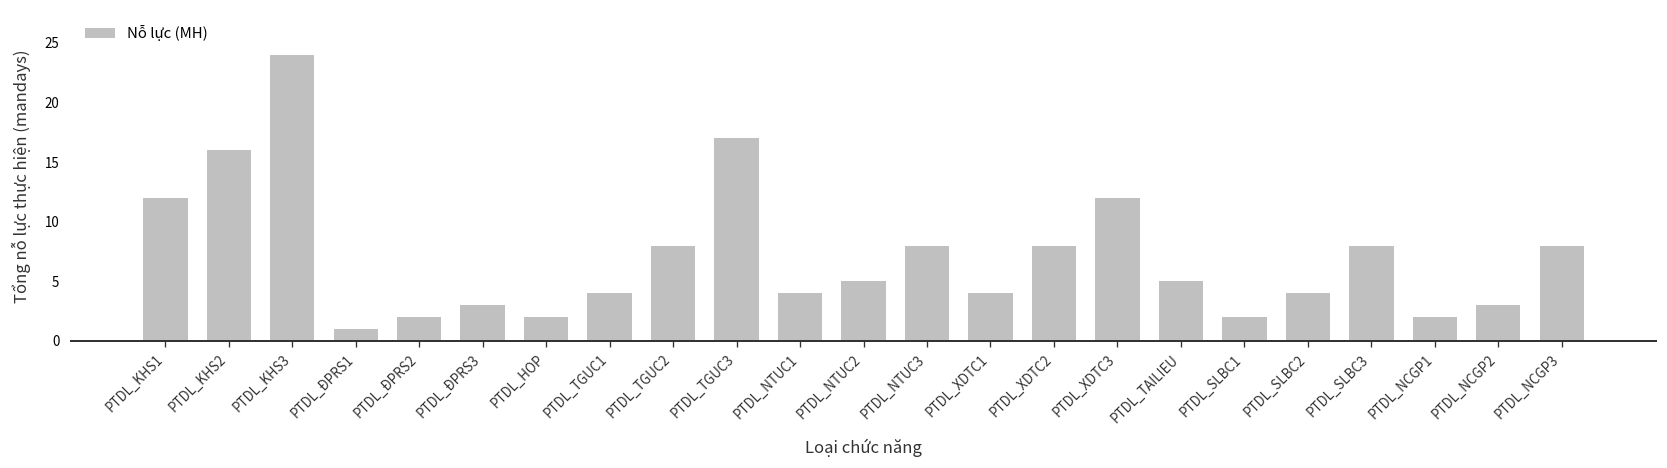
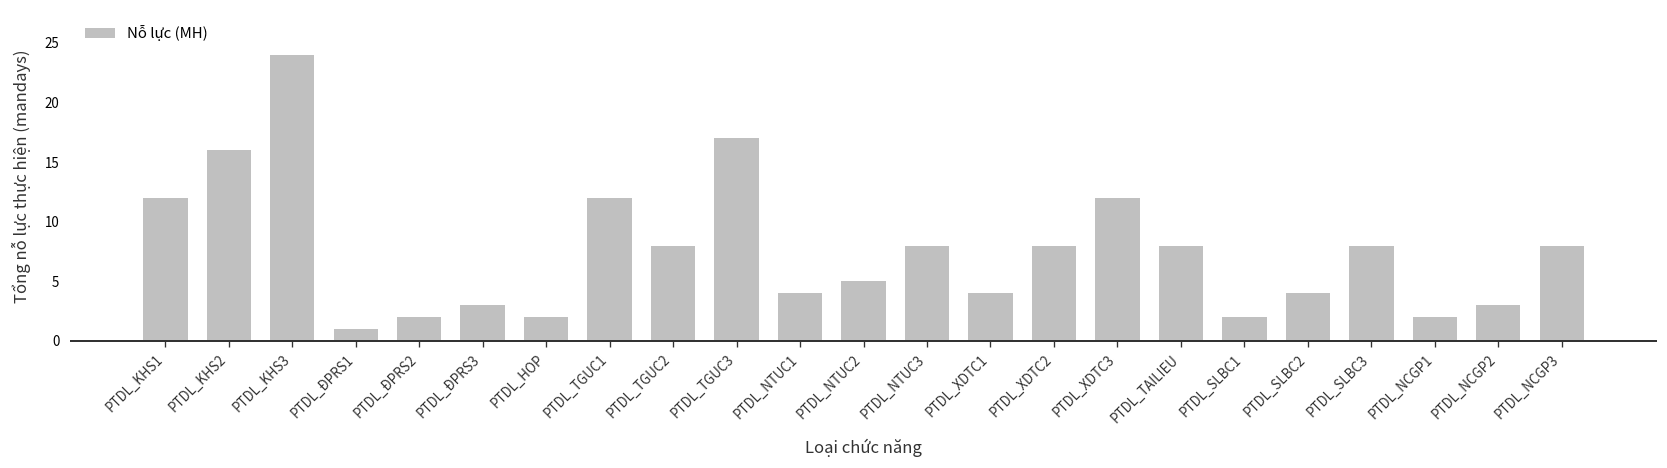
PTDL_TGUC1: 4 -> 12
PTDL_TAILIEU: 5 -> 8
